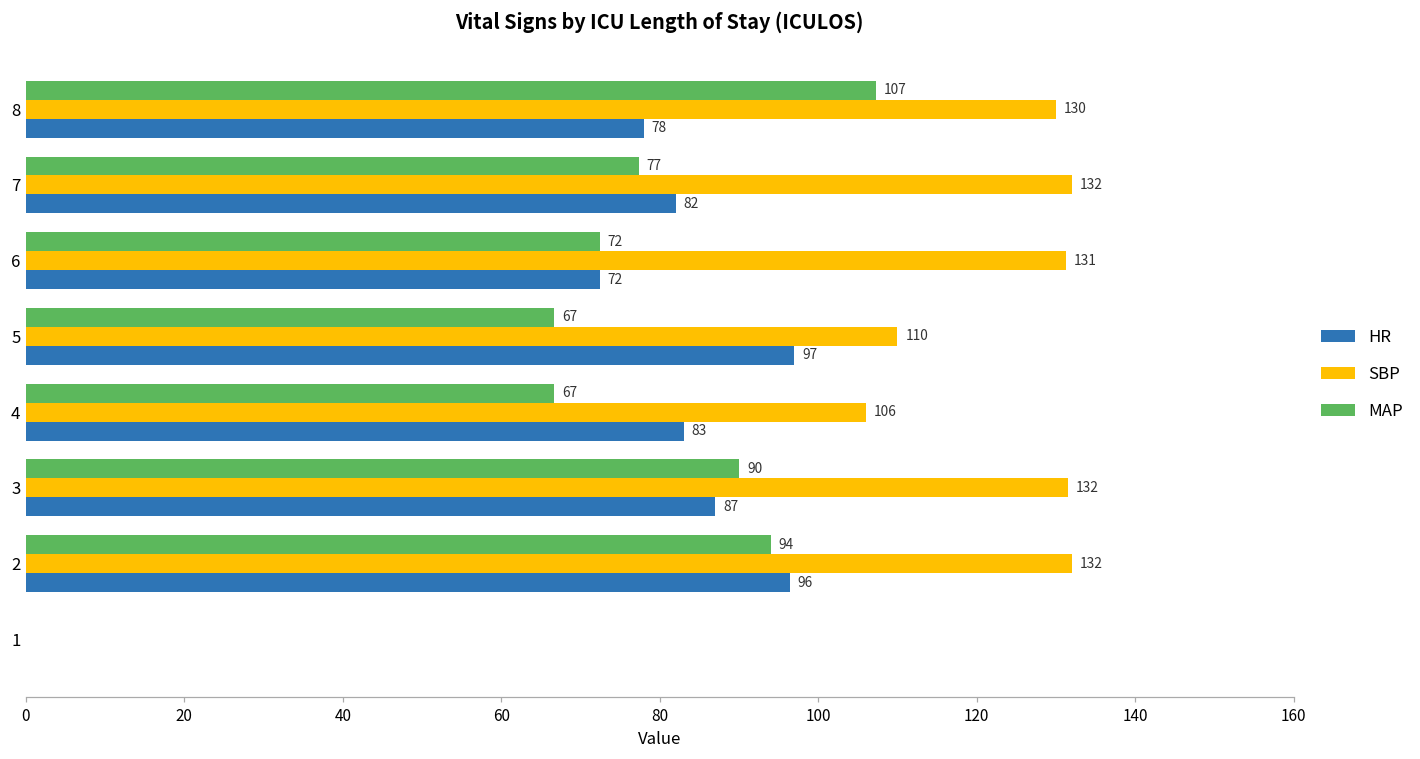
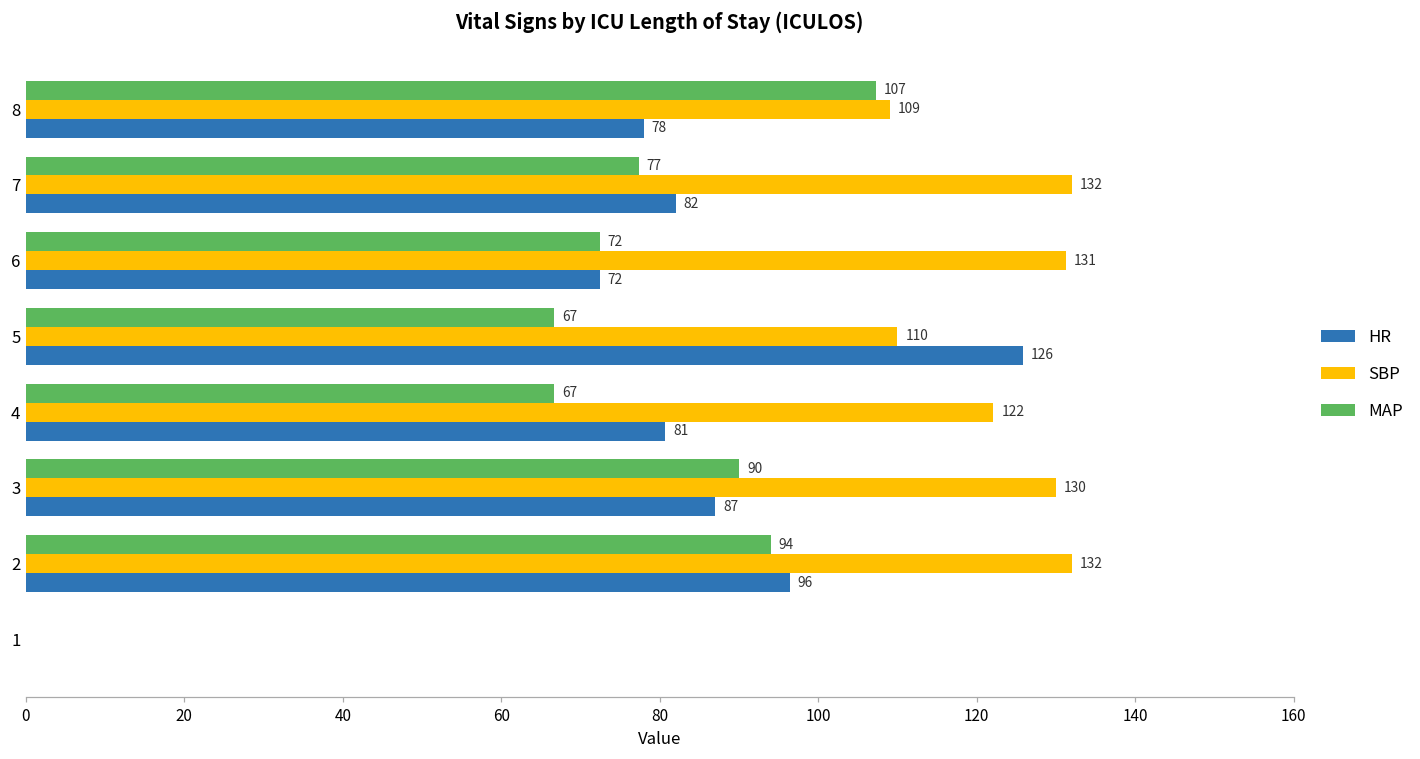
SBP, 8: 130 -> 109
HR, 5: 97 -> 126
SBP, 4: 106 -> 122
HR, 4: 83 -> 81
SBP, 3: 132 -> 130
